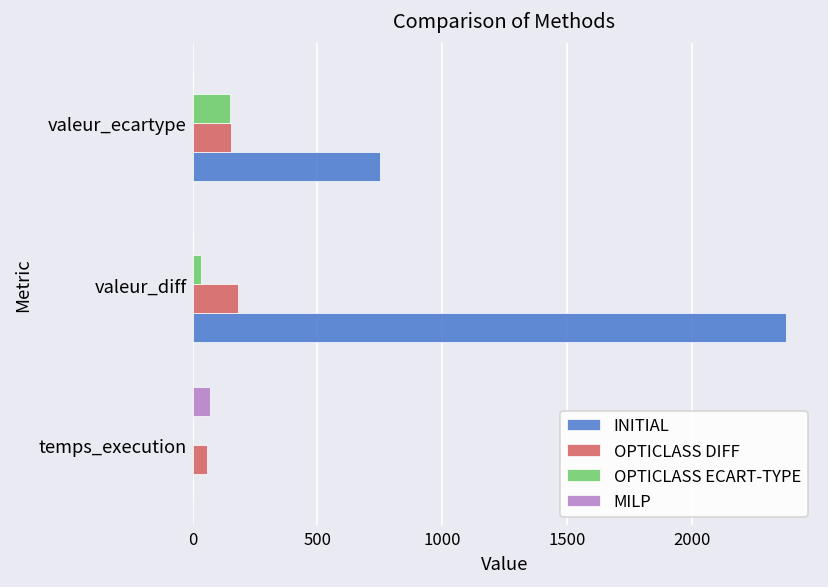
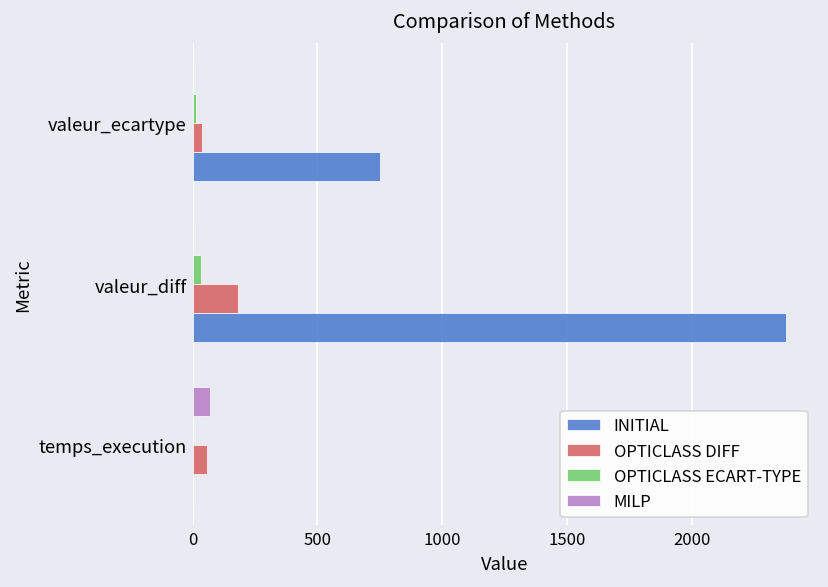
OPTICLASS ECART-TYPE, valeur_ecartype: 150 -> 10
OPTICLASS DIFF, valeur_ecartype: 150 -> 40
